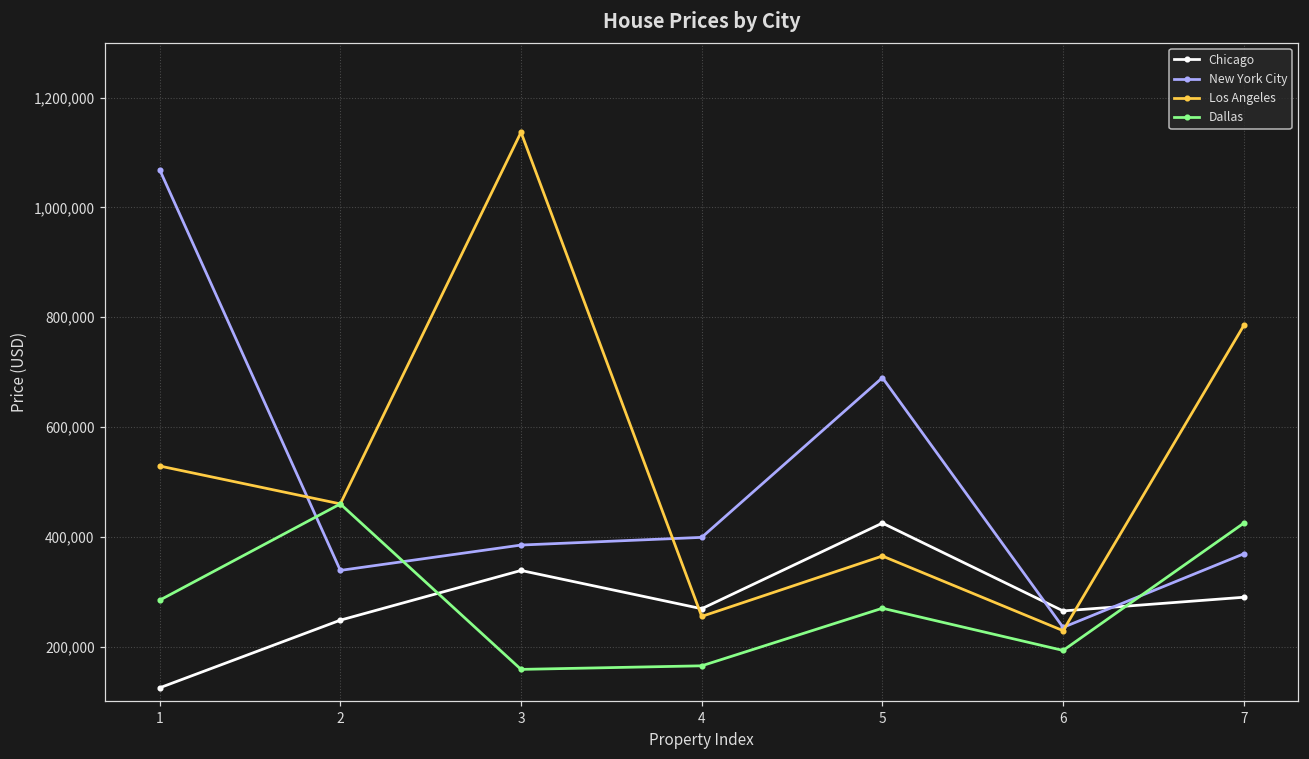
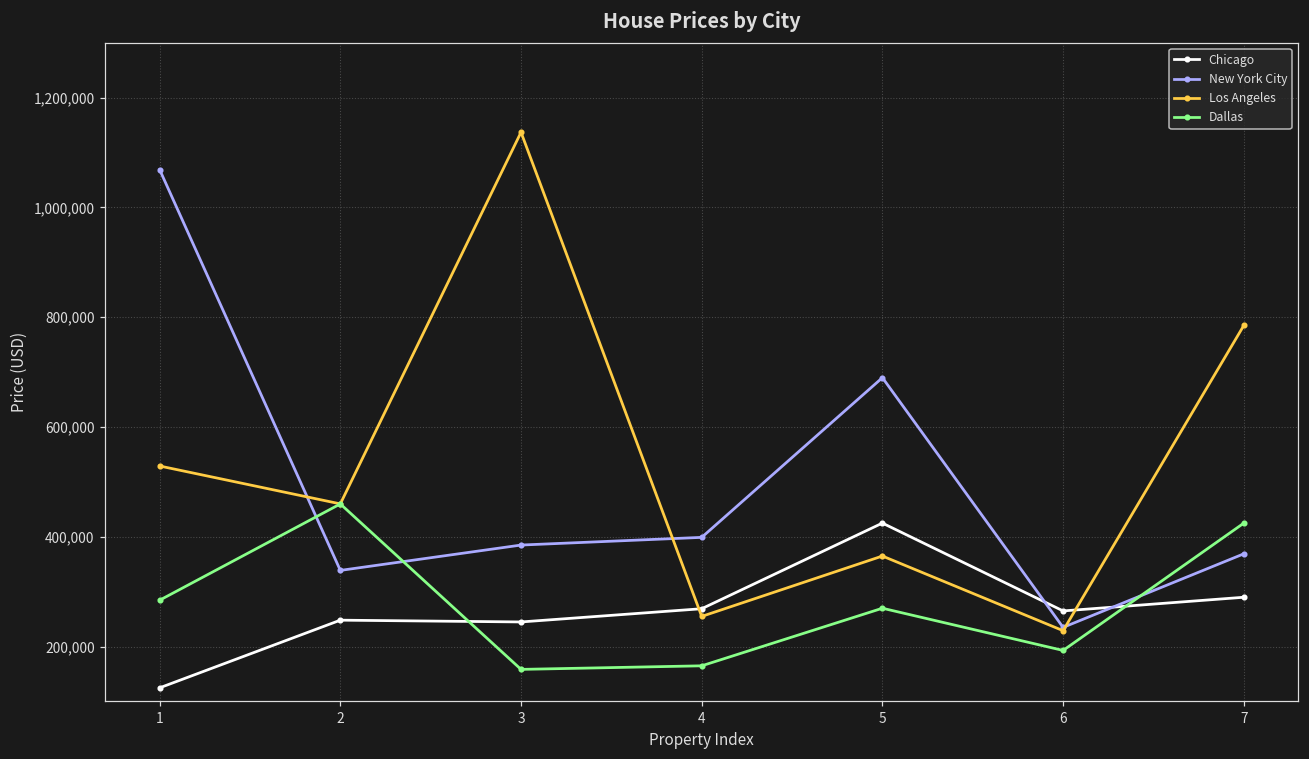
Chicago, 3: 340,000 -> 240,000
